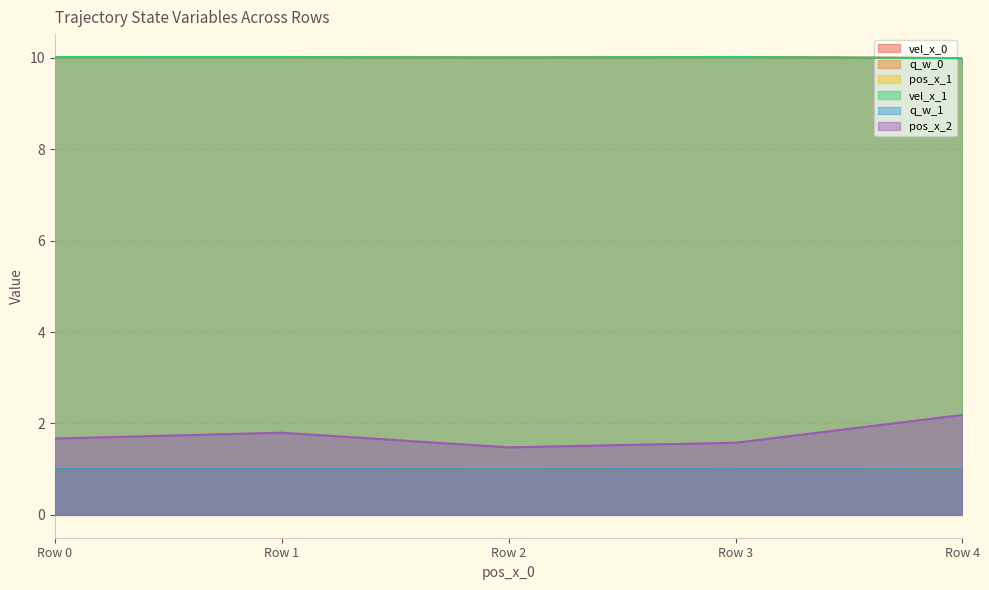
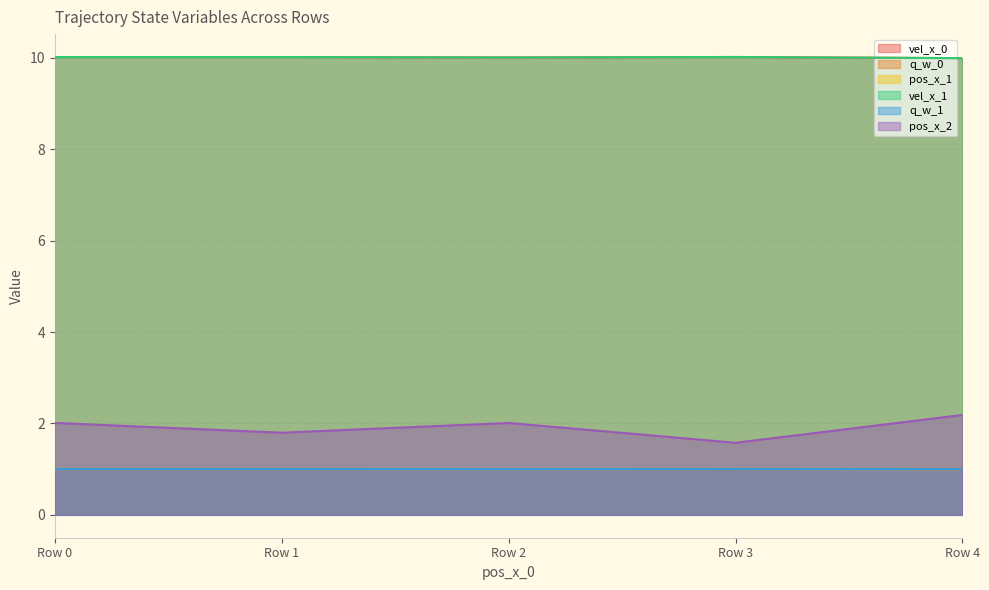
pos_x_2, Row 0: 1.7 -> 2.0
pos_x_2, Row 2: 1.5 -> 2.0
